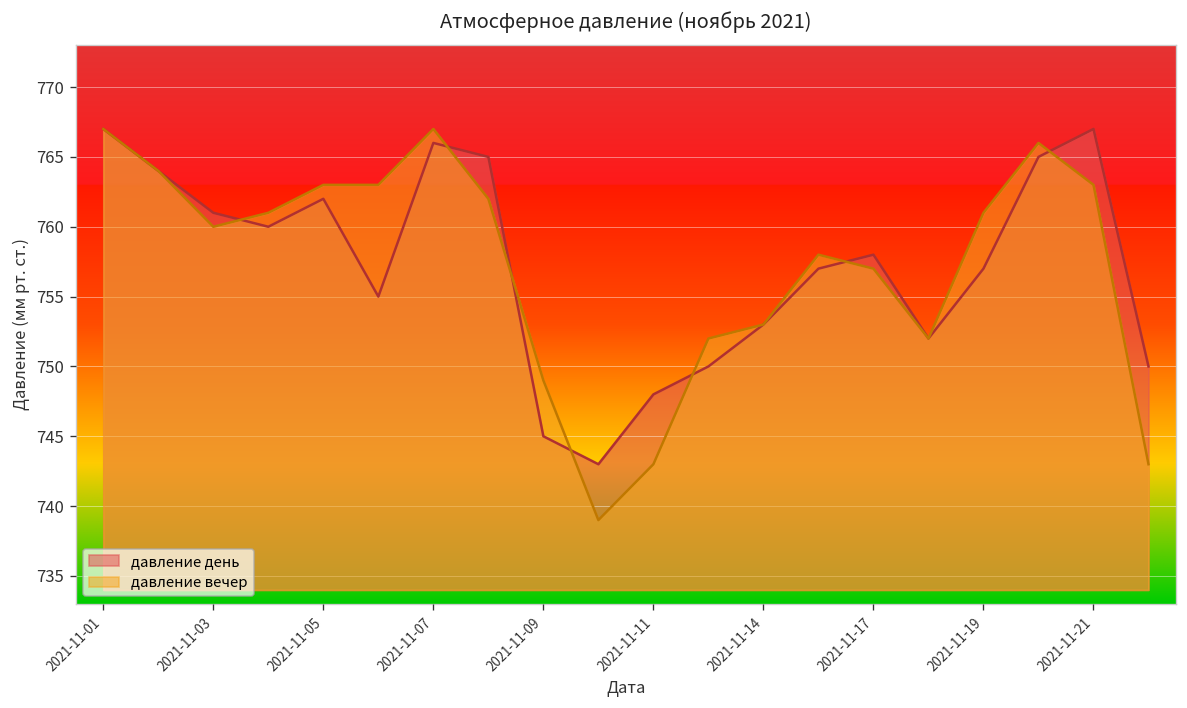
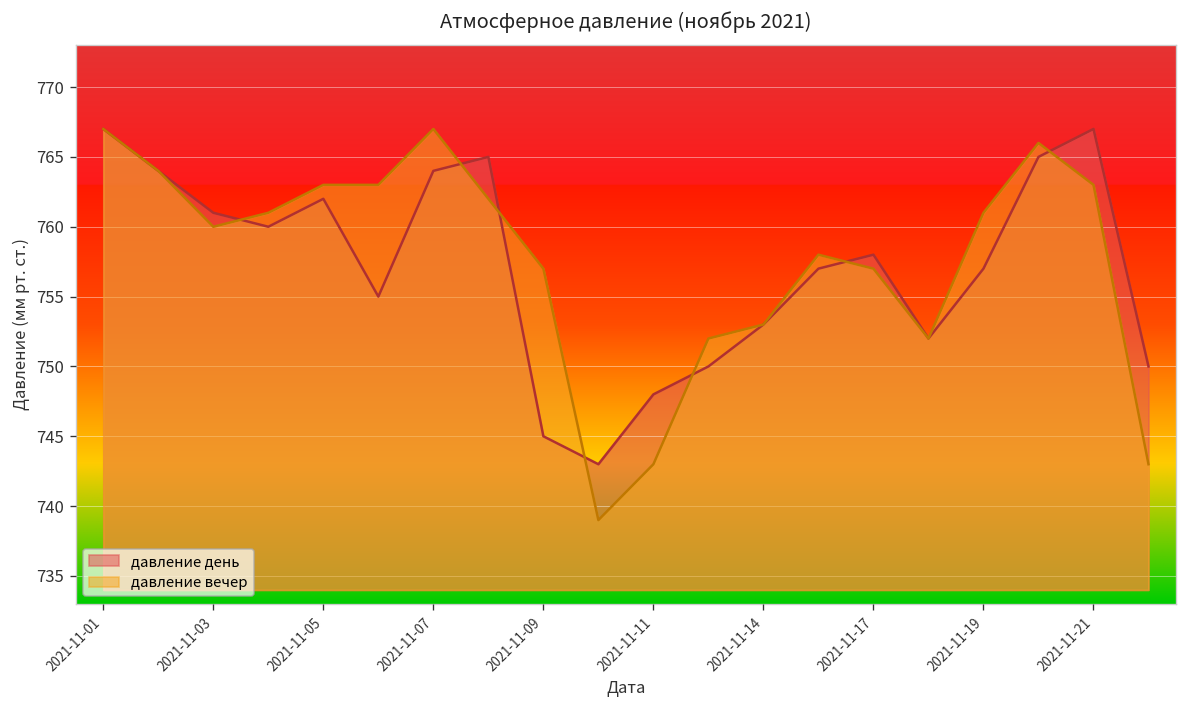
давление день, 2021-11-07: 766 -> 764
давление вечер, 2021-11-09: 749 -> 757
